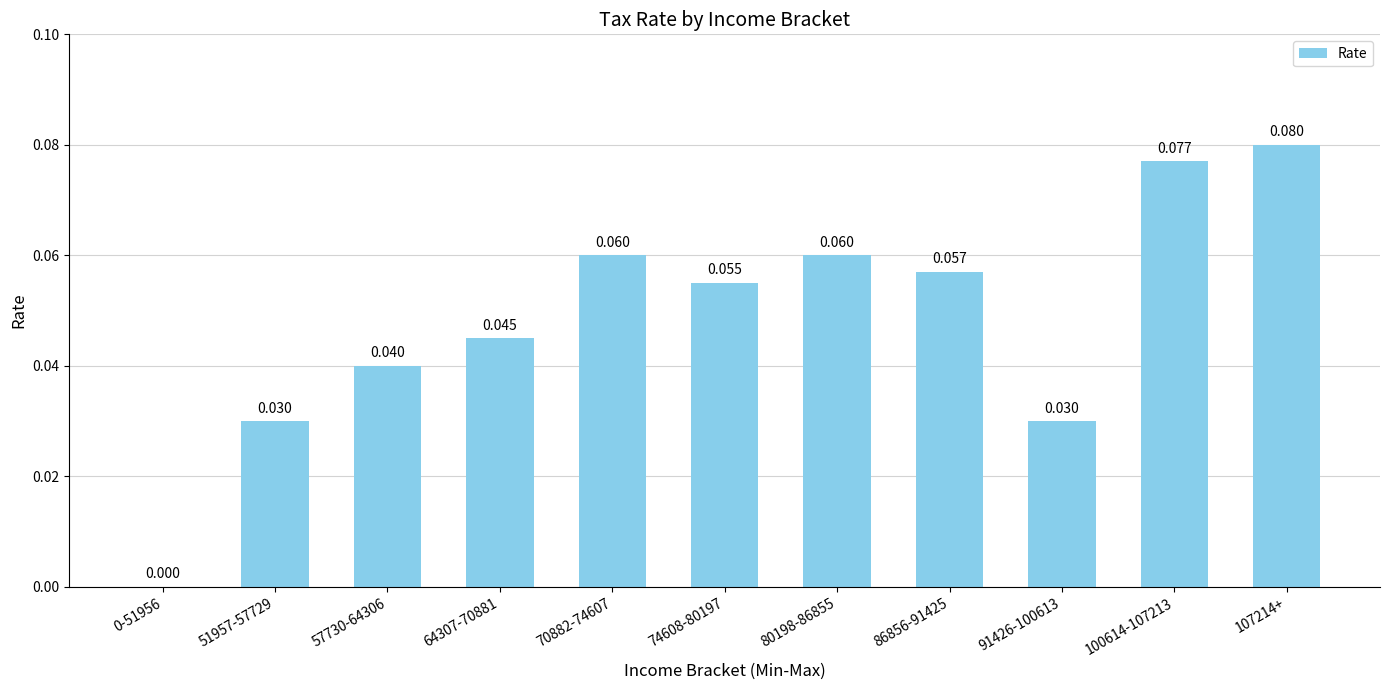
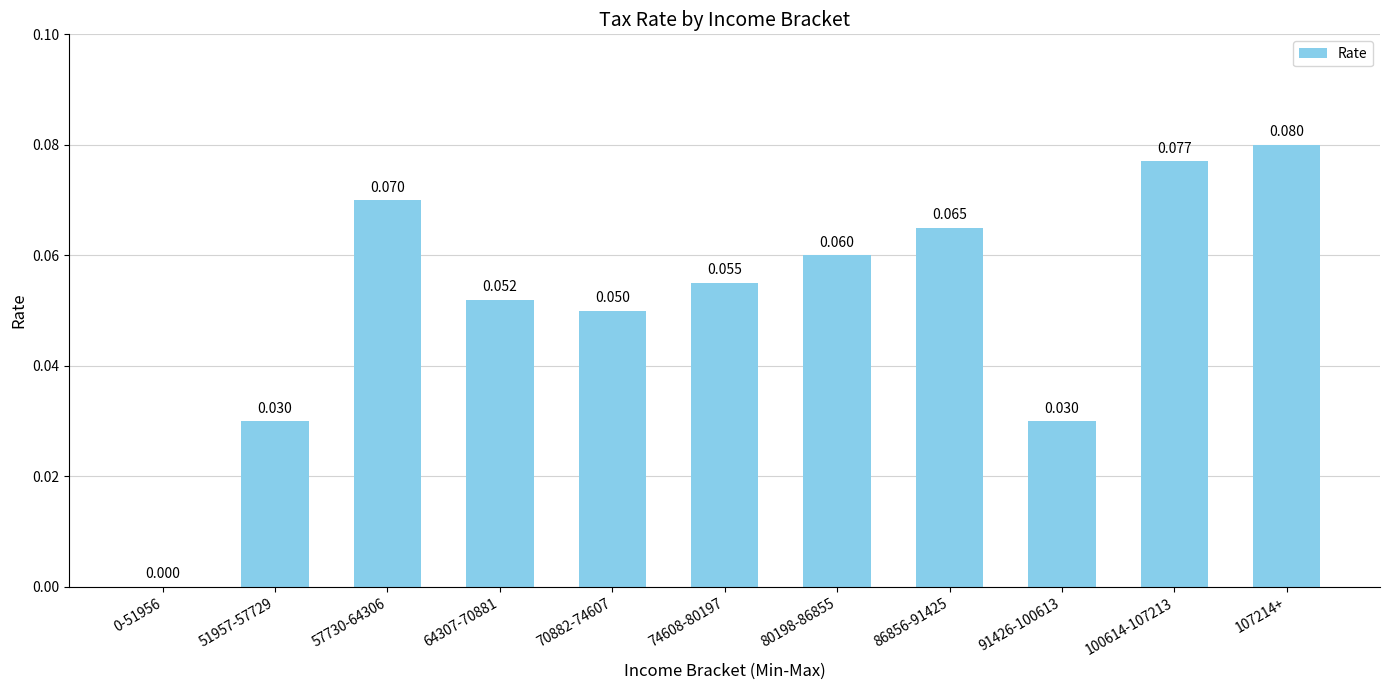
57730-64306: 0.040 -> 0.070
64307-70881: 0.045 -> 0.052
70882-74607: 0.060 -> 0.050
86856-91425: 0.057 -> 0.065
